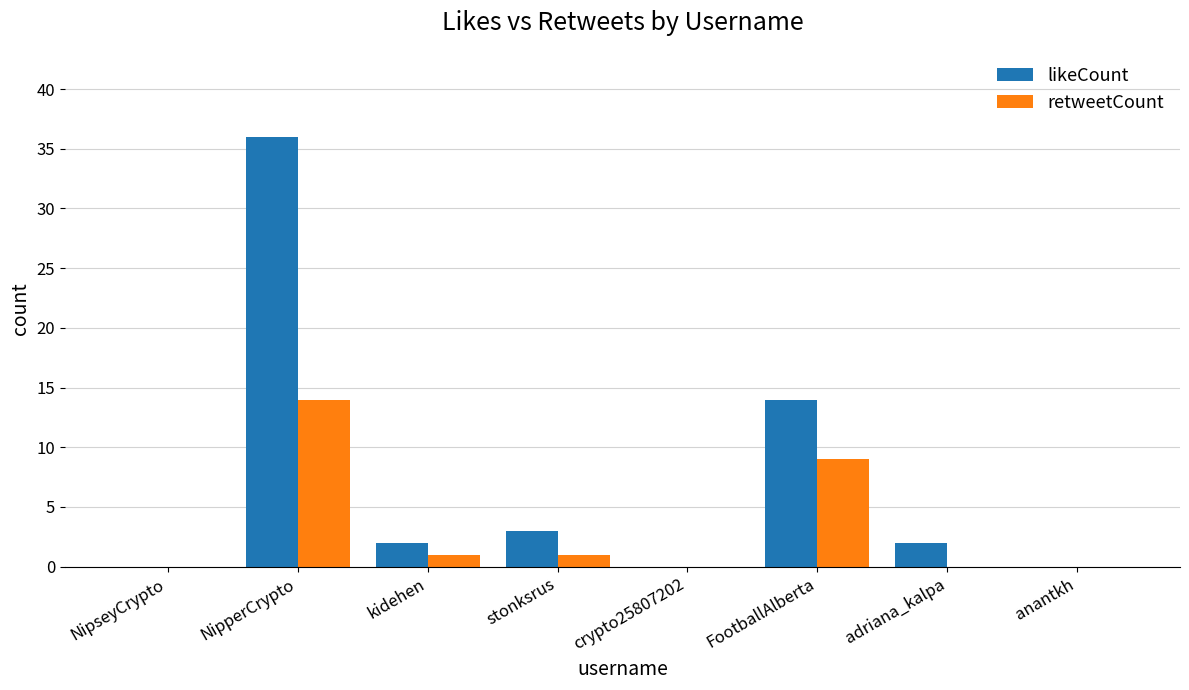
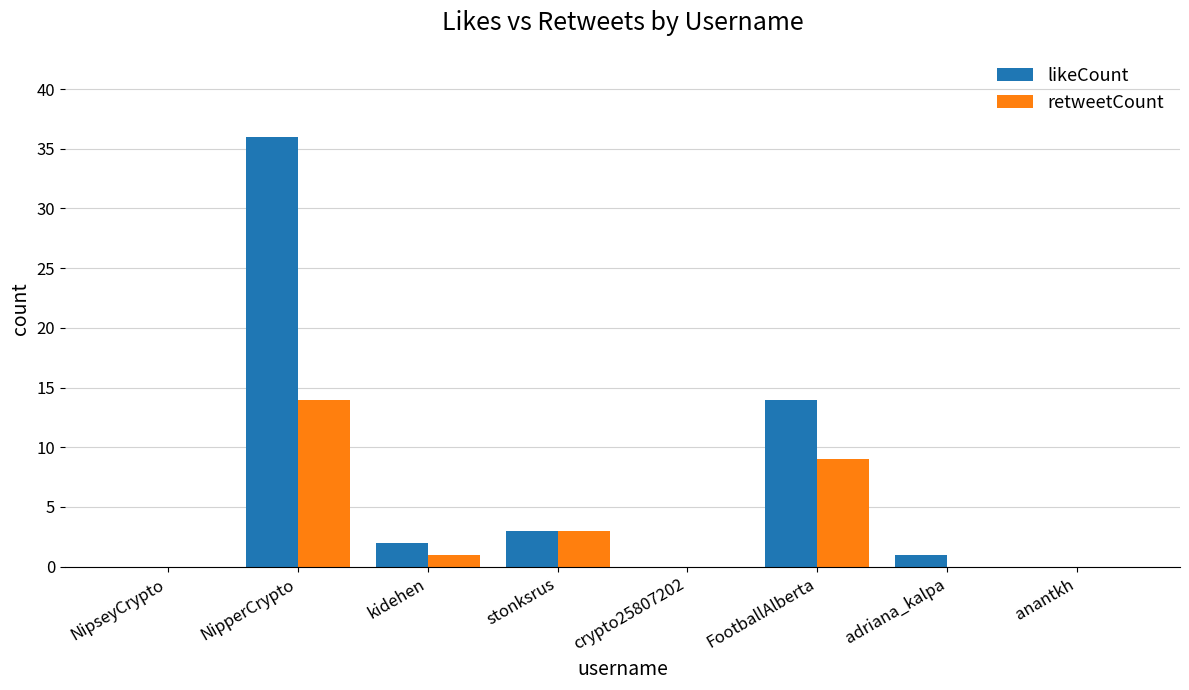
retweetCount, stonksrus: 1 -> 3
likeCount, adriana_kalpa: 2 -> 1
